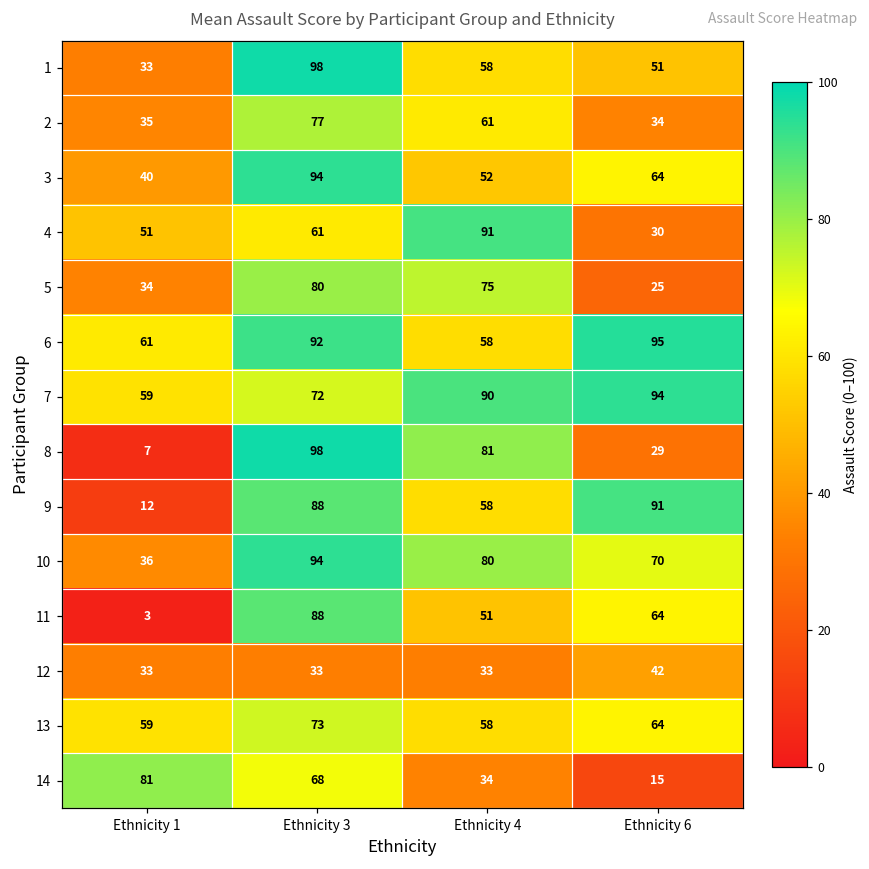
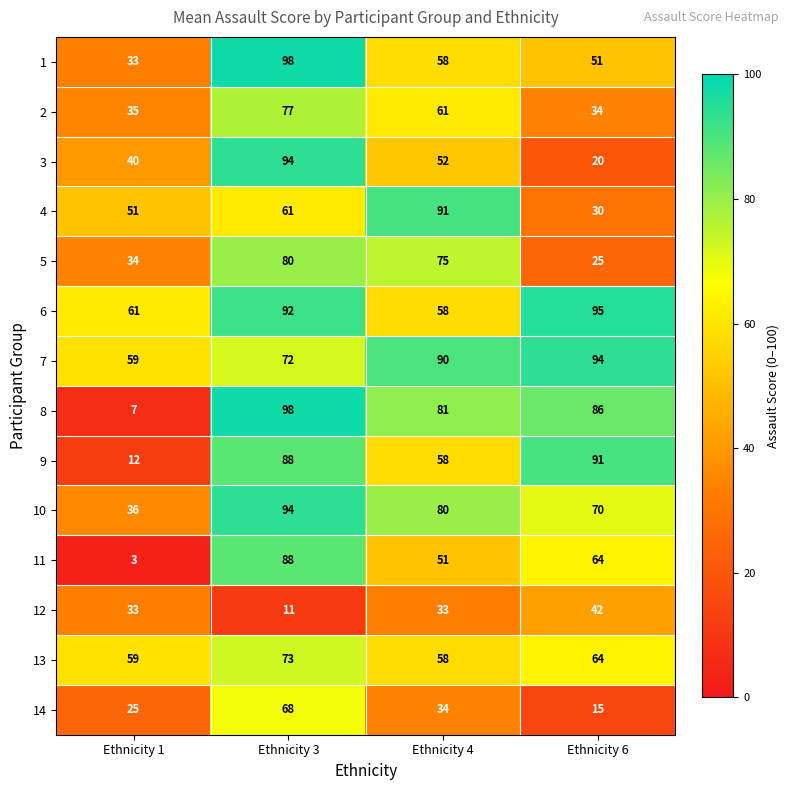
3, Ethnicity 6: 64 -> 20
8, Ethnicity 6: 29 -> 86
12, Ethnicity 3: 33 -> 11
14, Ethnicity 1: 81 -> 25
